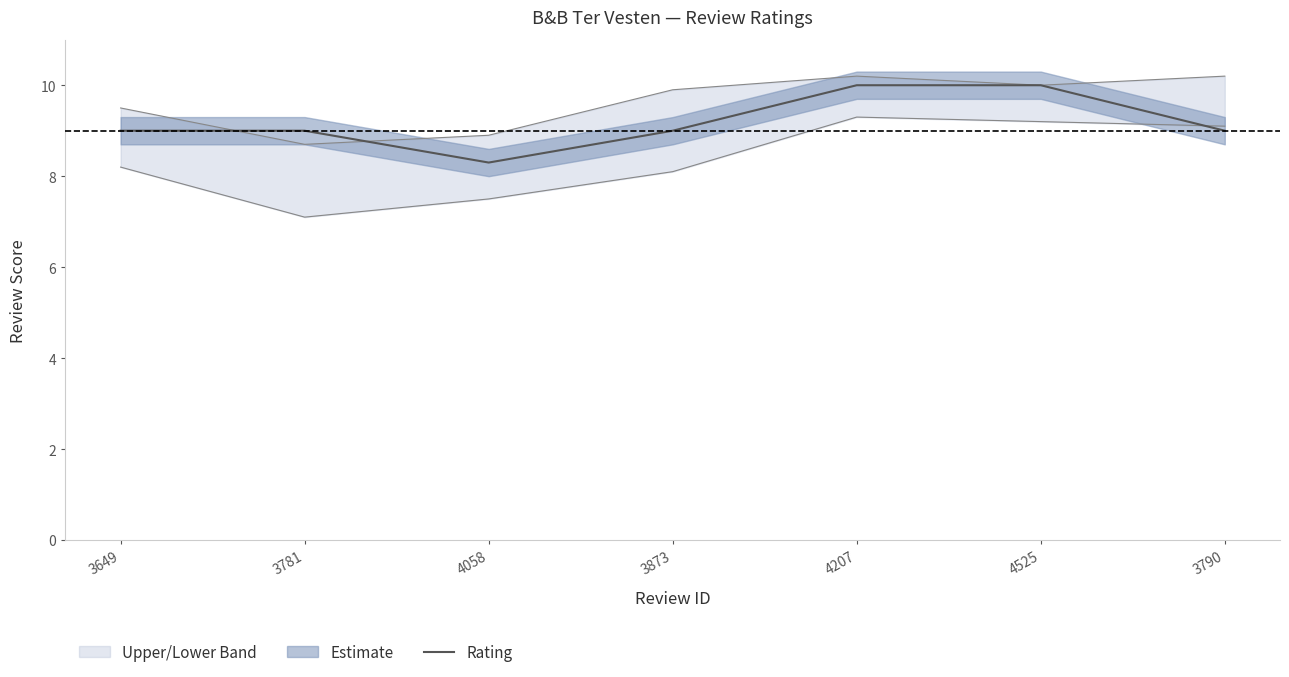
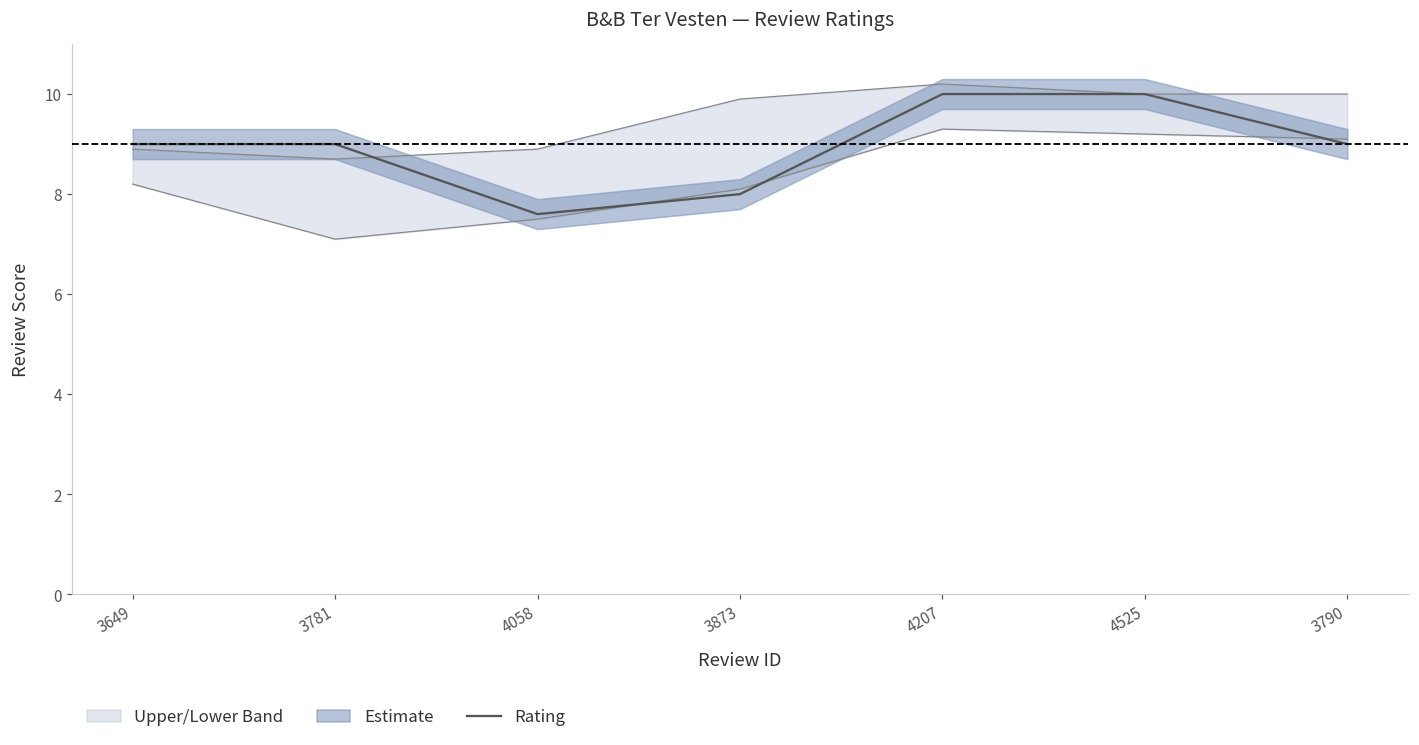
Upper/Lower Band, 3649: 9.5 -> 8.9
Rating, 4058: 8.3 -> 7.6
Rating, 3873: 9 -> 8
Upper/Lower Band, 3790: 10.2 -> 10.0
